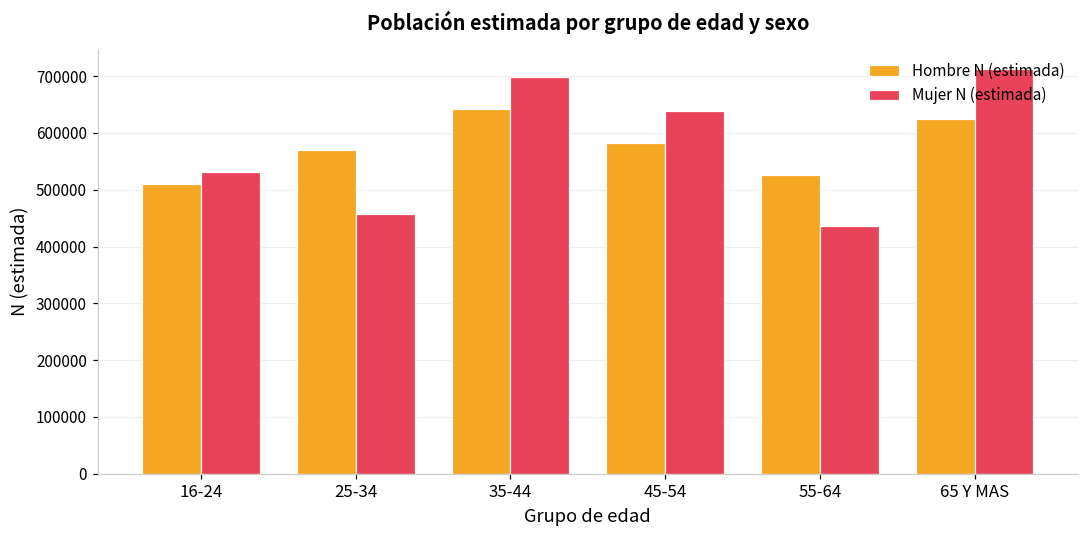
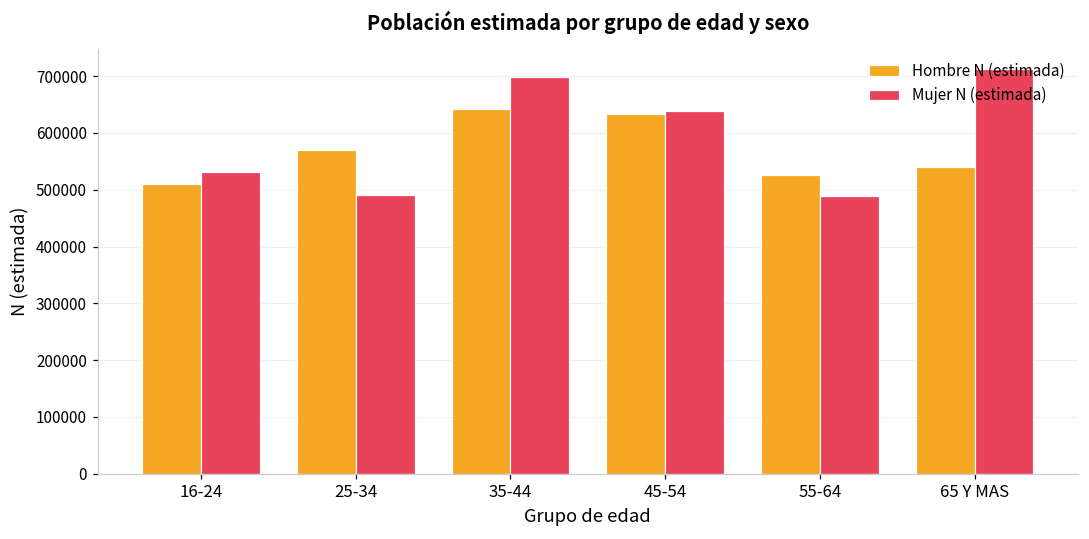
Mujer N (estimada), 25-34: 460000 -> 490000
Hombre N (estimada), 45-54: 580000 -> 630000
Mujer N (estimada), 55-64: 440000 -> 490000
Hombre N (estimada), 65 Y MAS: 620000 -> 540000
